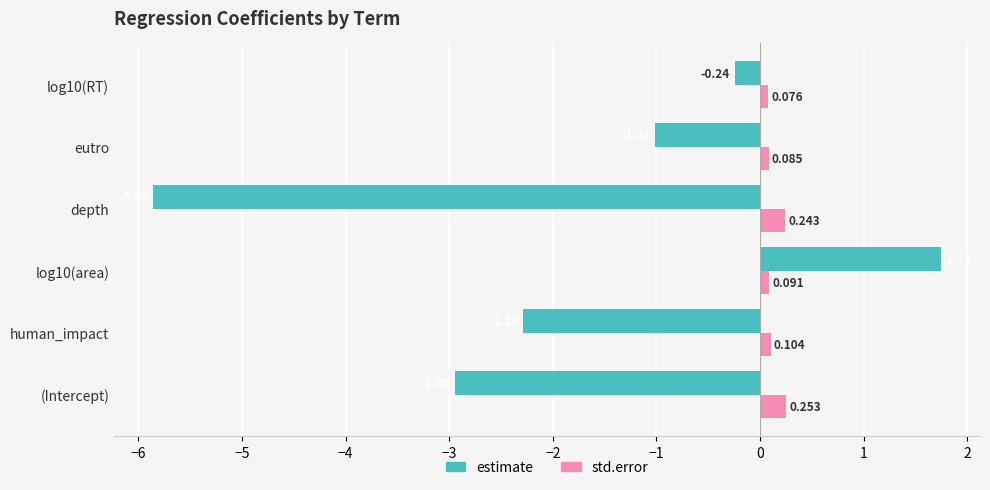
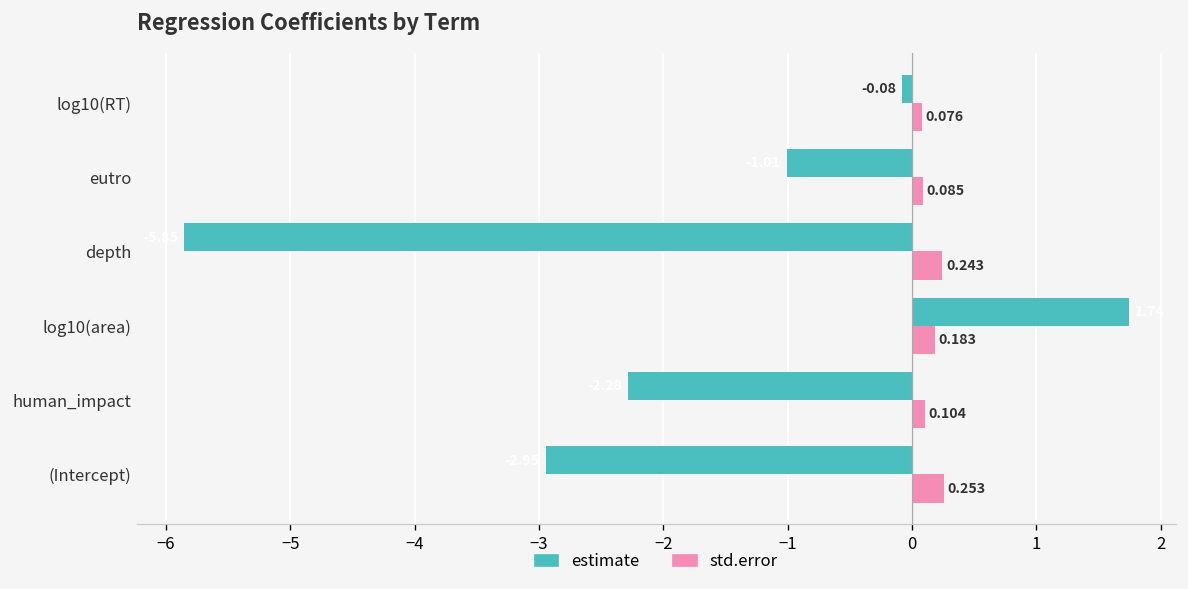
estimate, log10(RT): -0.24 -> -0.08
std.error, log10(area): 0.091 -> 0.183
